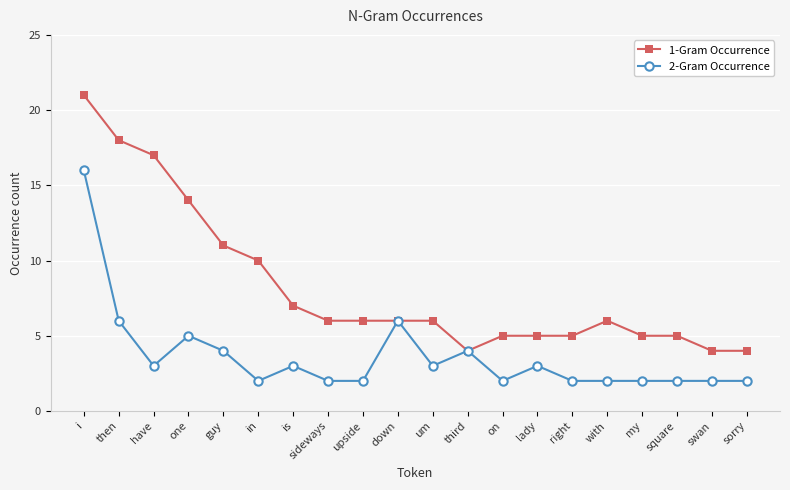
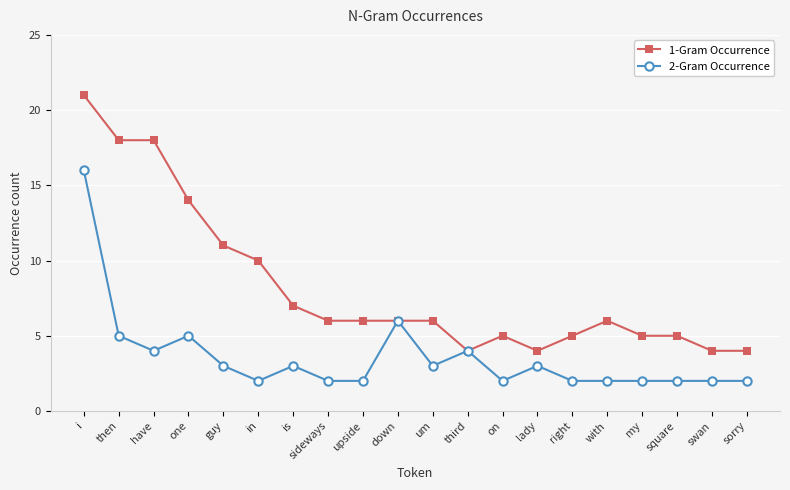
2-Gram Occurrence, then: 6 -> 5
1-Gram Occurrence, have: 17 -> 18
2-Gram Occurrence, have: 3 -> 4
2-Gram Occurrence, guy: 4 -> 3
1-Gram Occurrence, lady: 5 -> 4
